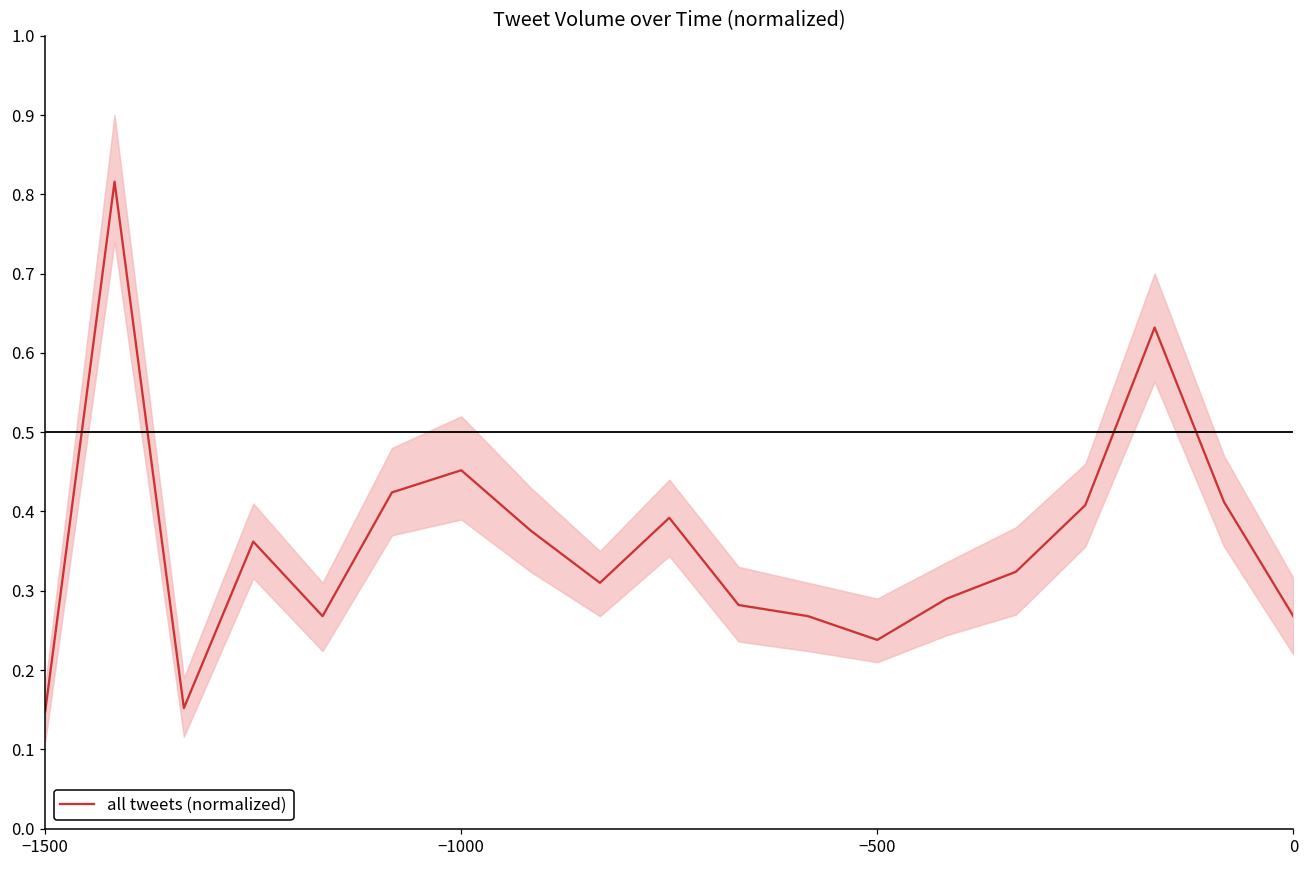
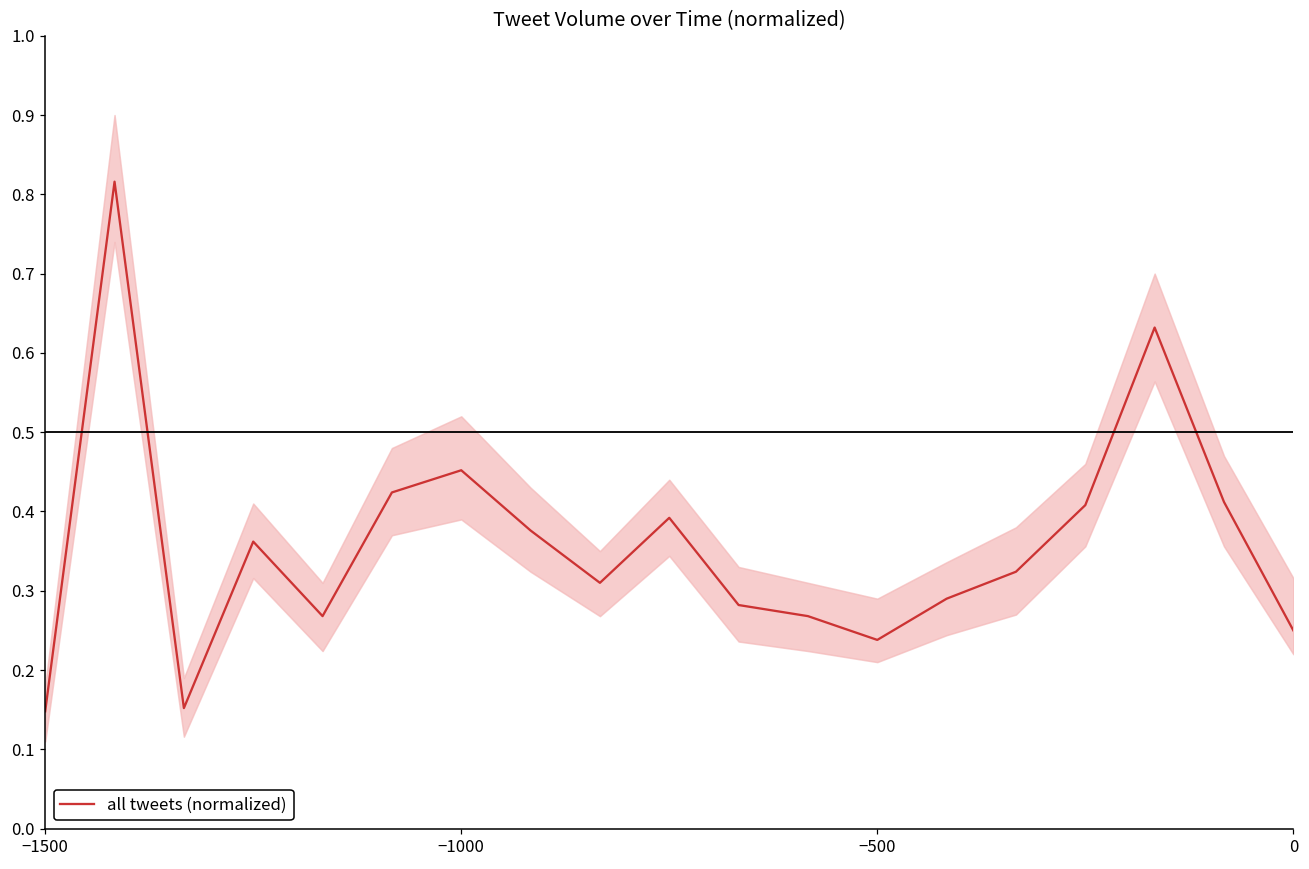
all tweets (normalized), 0: 0.27 -> 0.25
